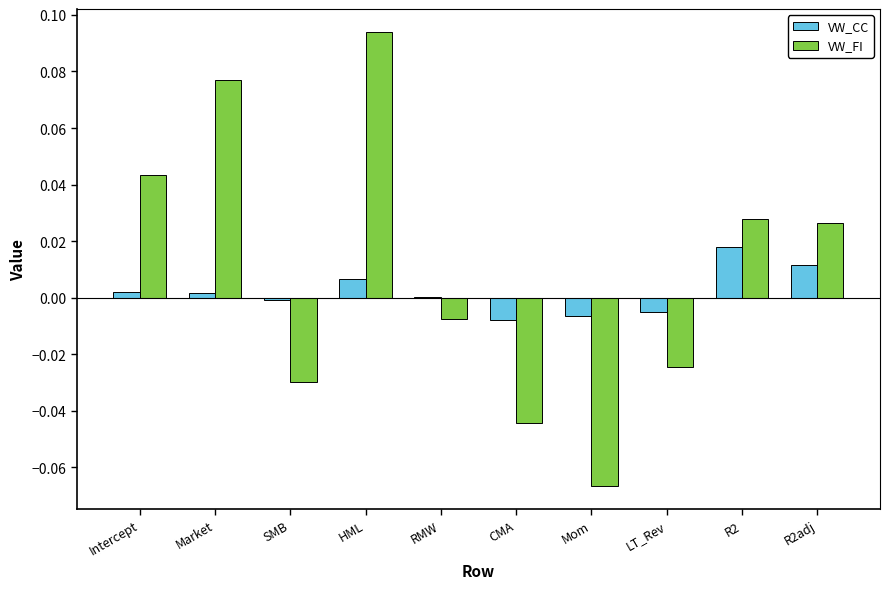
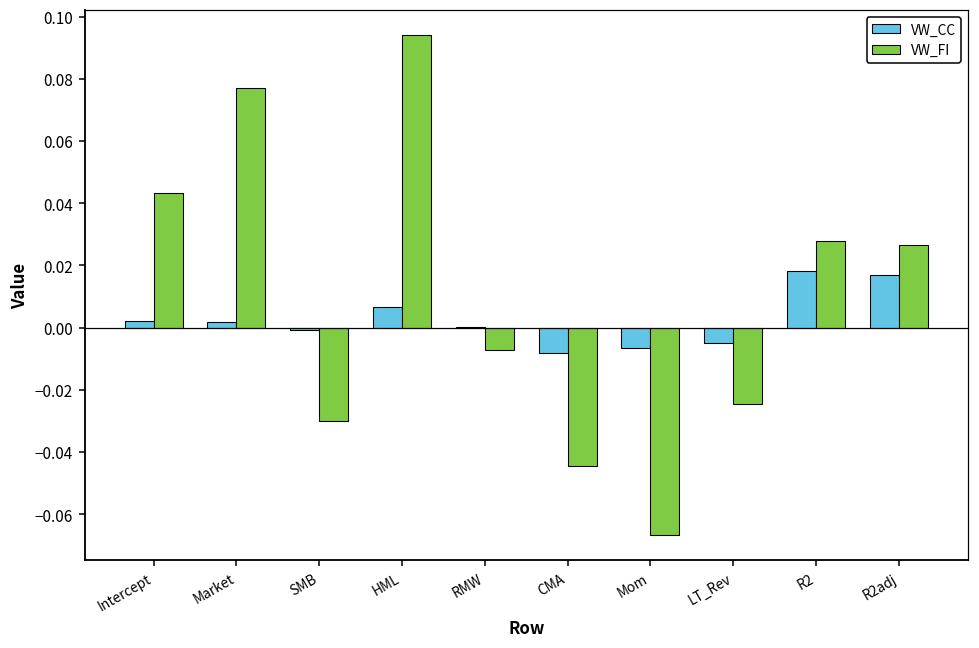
VW_CC, R2adj: 0.012 -> 0.017
